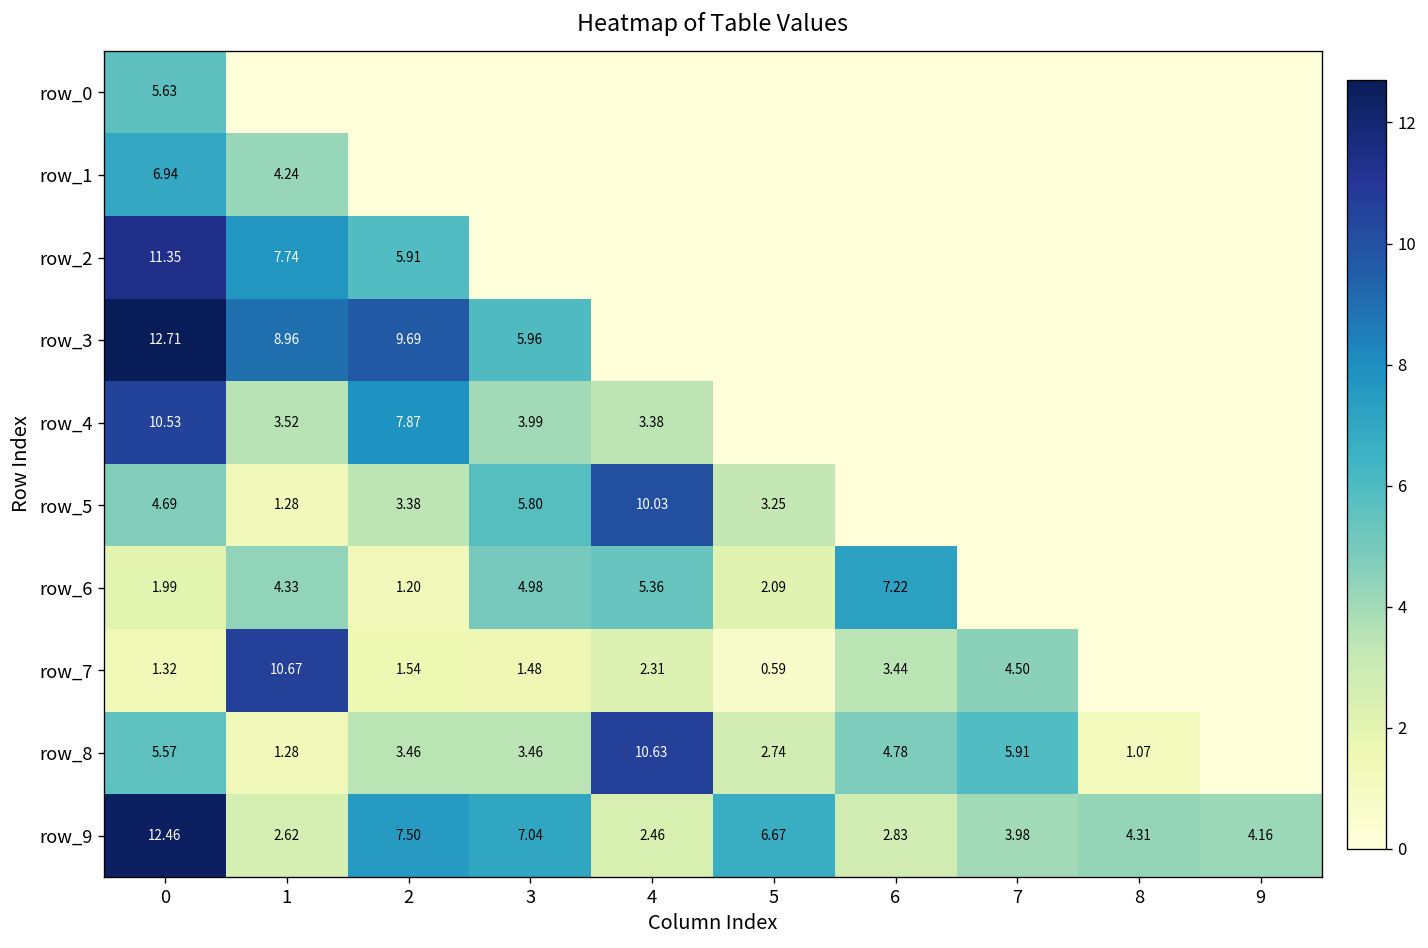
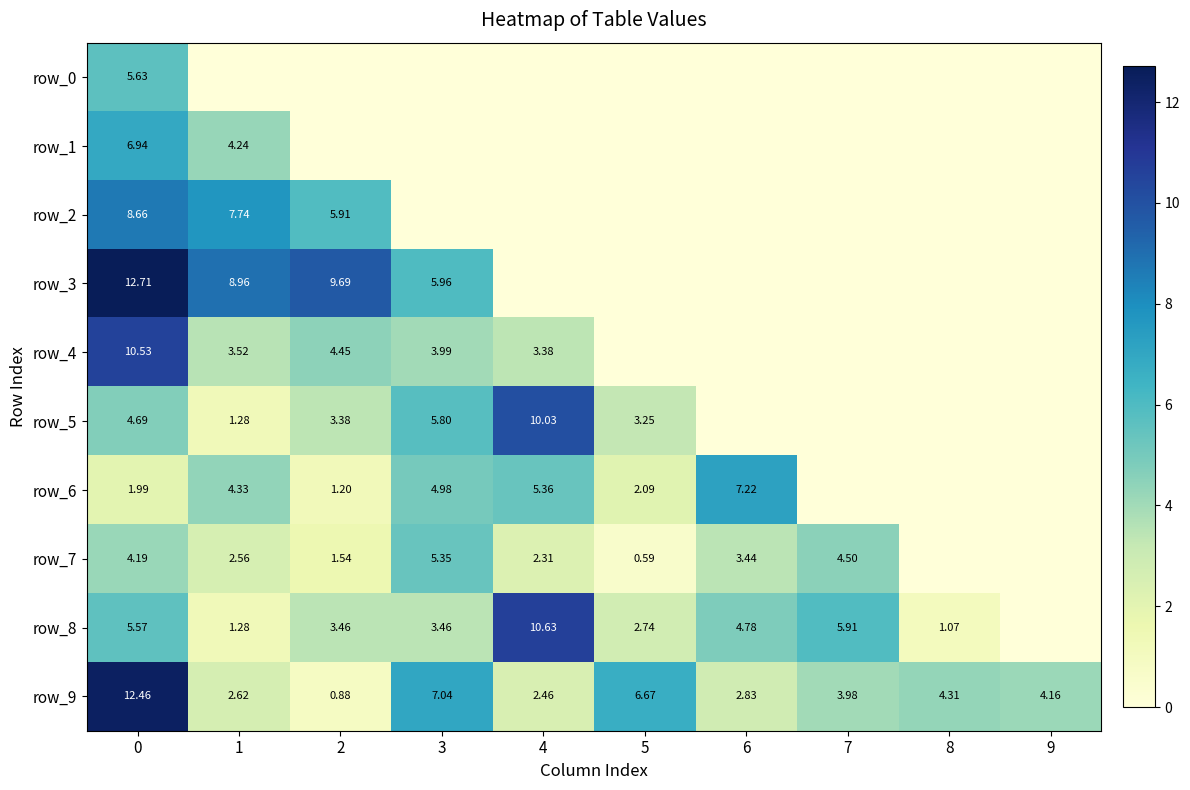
row_2, 0: 11.35 -> 8.66
row_4, 2: 7.87 -> 4.45
row_7, 0: 1.32 -> 4.19
row_7, 1: 10.67 -> 2.56
row_7, 3: 1.48 -> 5.35
row_9, 2: 7.50 -> 0.88
